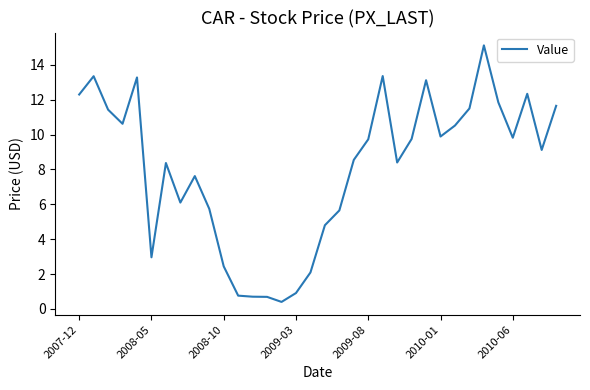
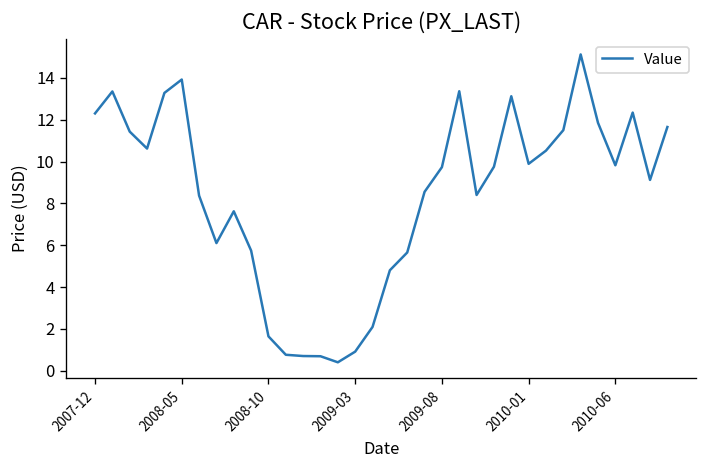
2008-05: 3.0 -> 13.9
2008-10: 2.4 -> 1.6
